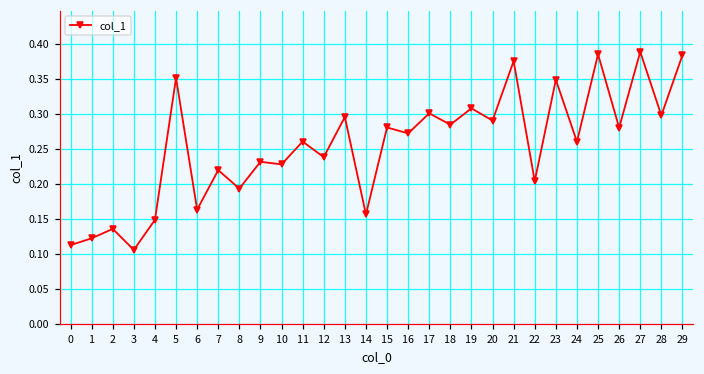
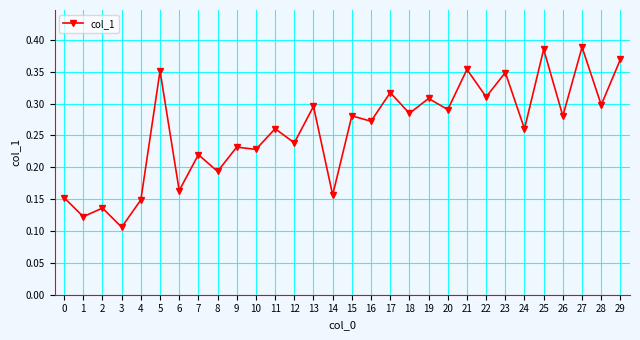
0: 0.11 -> 0.15
17: 0.30 -> 0.32
21: 0.38 -> 0.35
22: 0.20 -> 0.31
29: 0.38 -> 0.37
